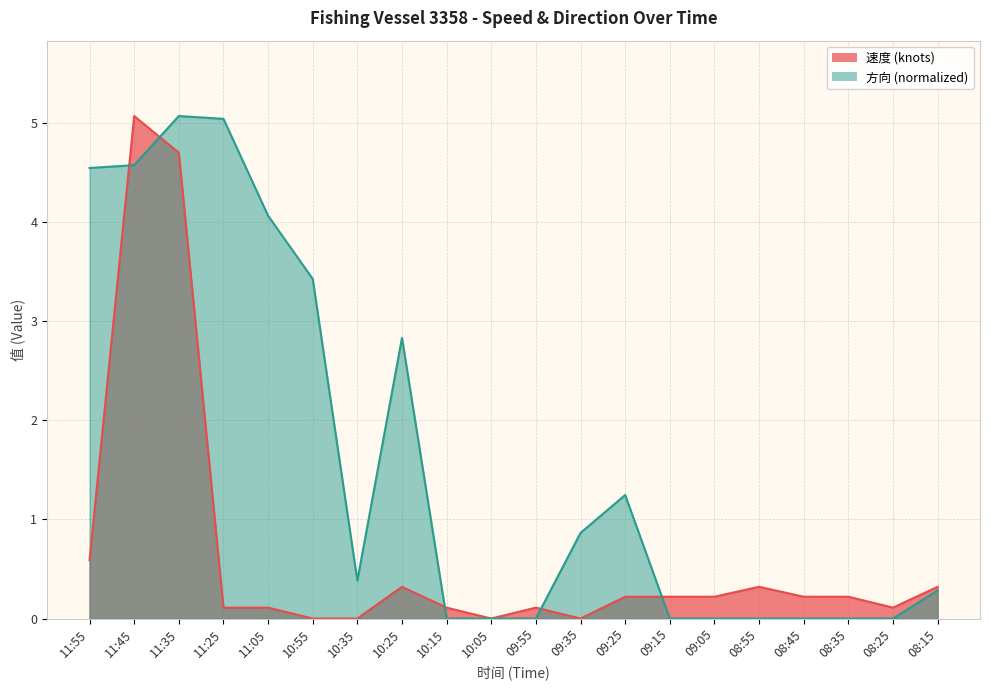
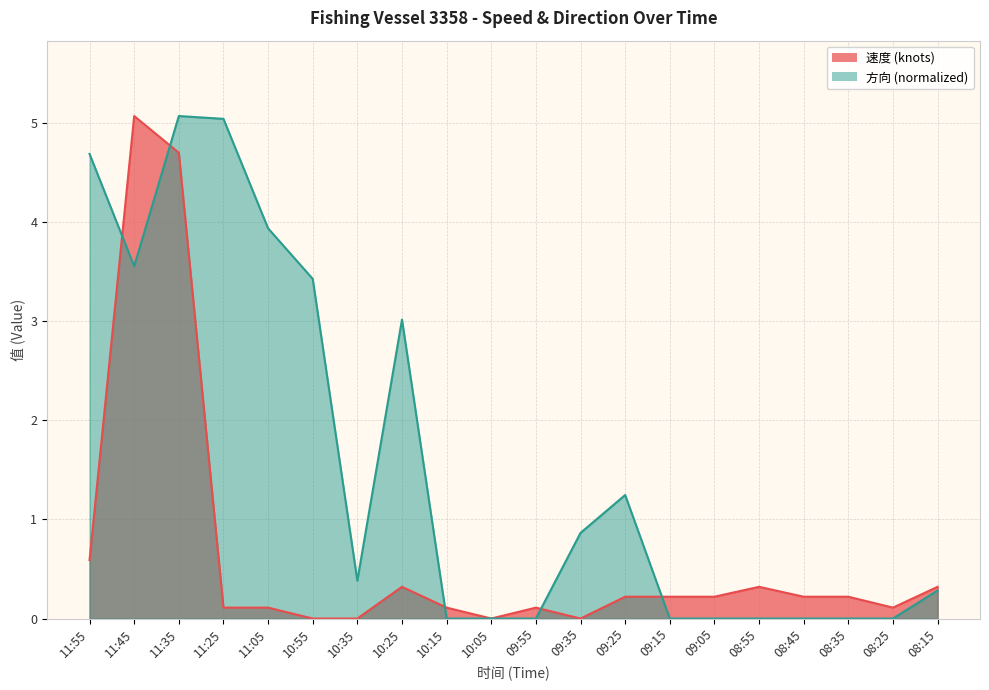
方向 (normalized), 11:55: 4.5 -> 4.7
方向 (normalized), 11:45: 4.6 -> 3.6
方向 (normalized), 11:05: 4.1 -> 3.9
方向 (normalized), 10:25: 2.8 -> 3.0
